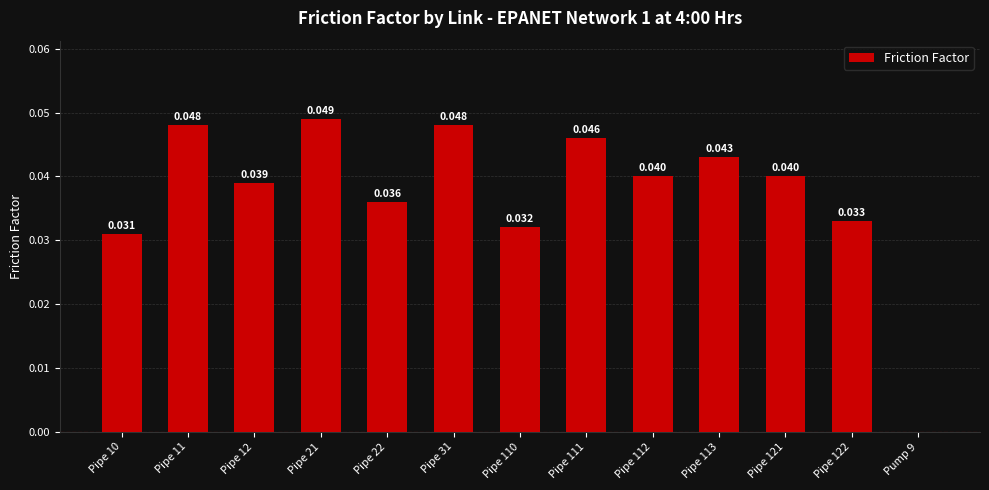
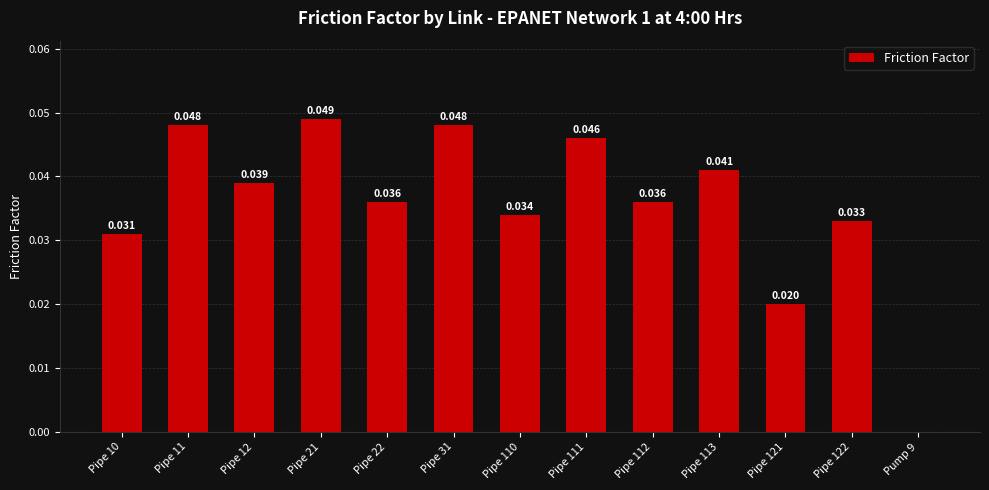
Pipe 110: 0.032 -> 0.034
Pipe 112: 0.040 -> 0.036
Pipe 113: 0.043 -> 0.041
Pipe 121: 0.040 -> 0.020
